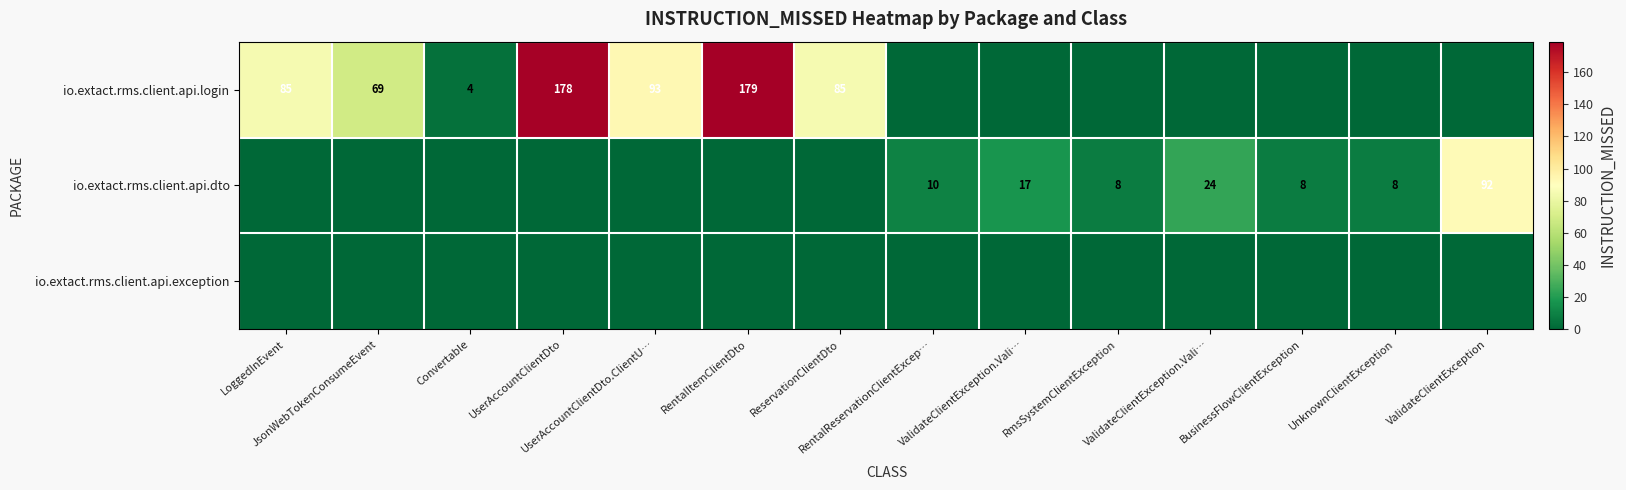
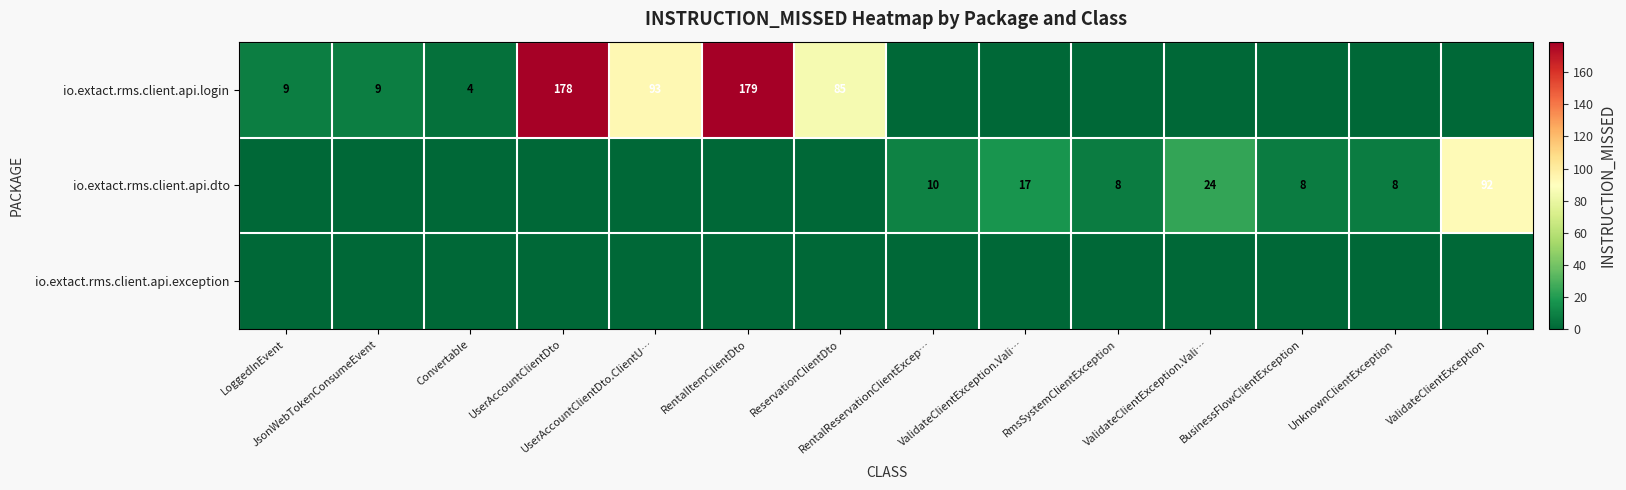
io.extact.rms.client.api.login, LoggedInEvent: 85 -> 9
io.extact.rms.client.api.login, JsonWebTokenConsumeEvent: 69 -> 9
